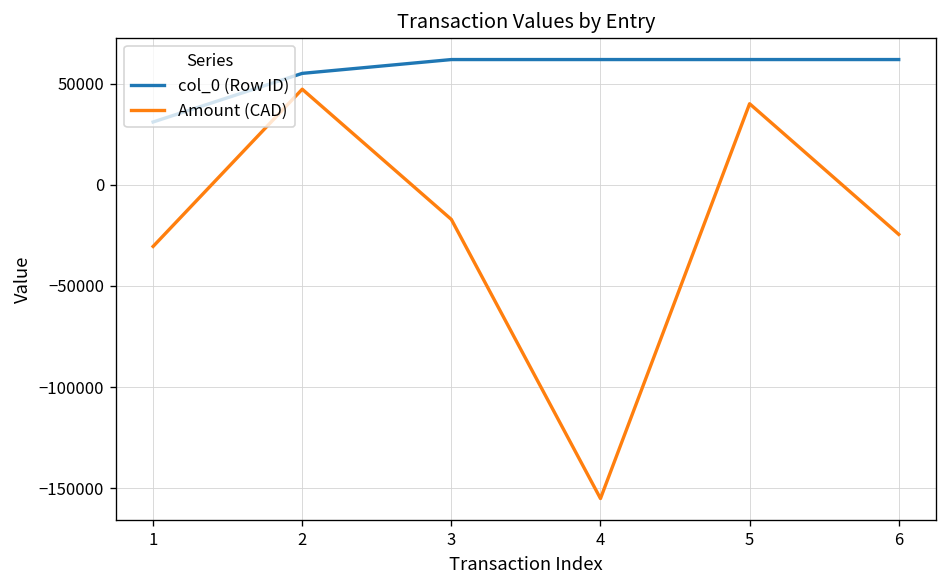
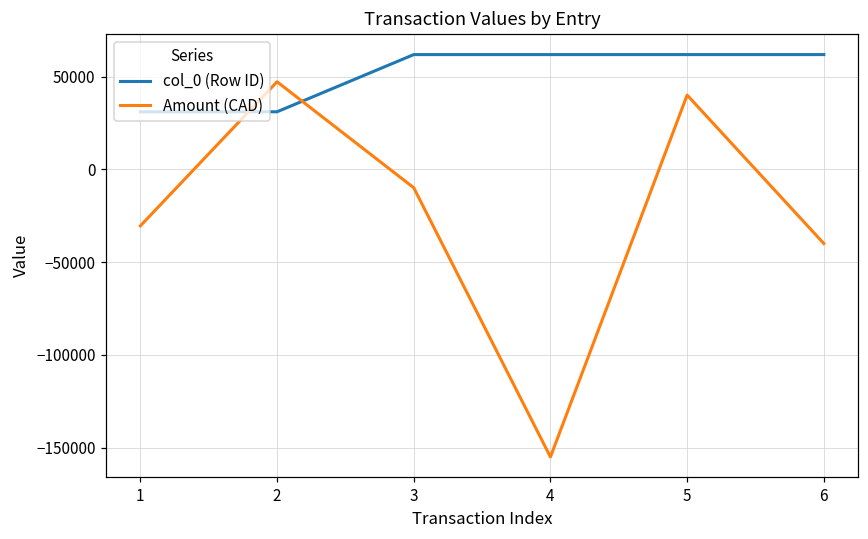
col_0 (Row ID), 2: 55000 -> 31000
Amount (CAD), 3: -17000 -> -10000
Amount (CAD), 6: -25000 -> -40000
